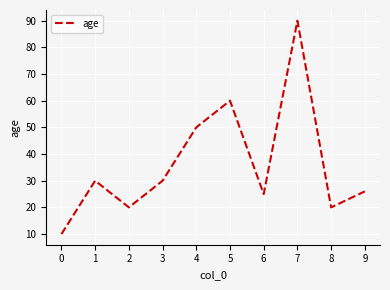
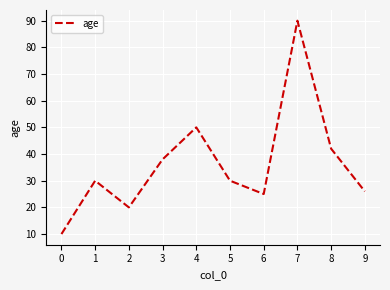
3: 30 -> 38
5: 60 -> 30
8: 20 -> 42
